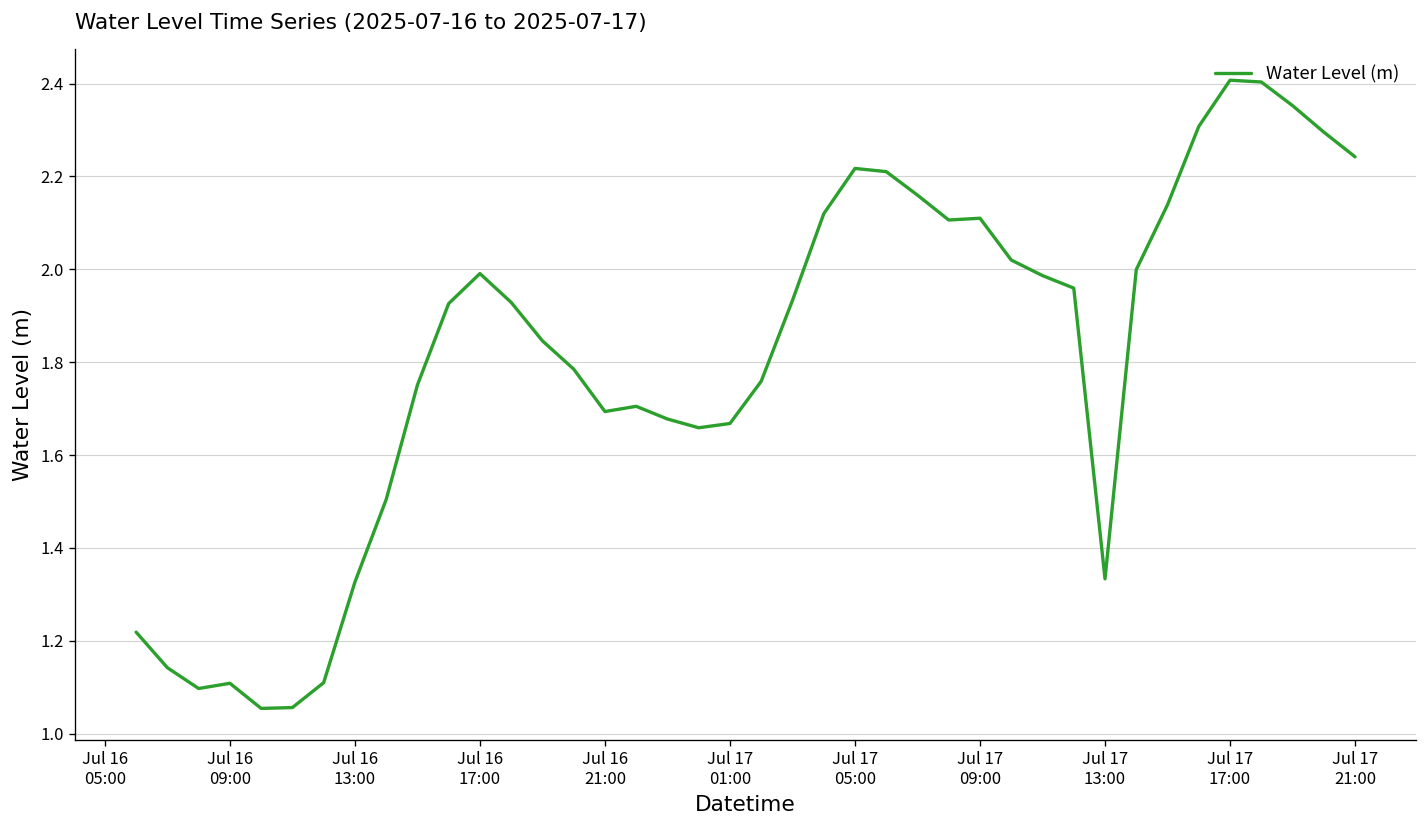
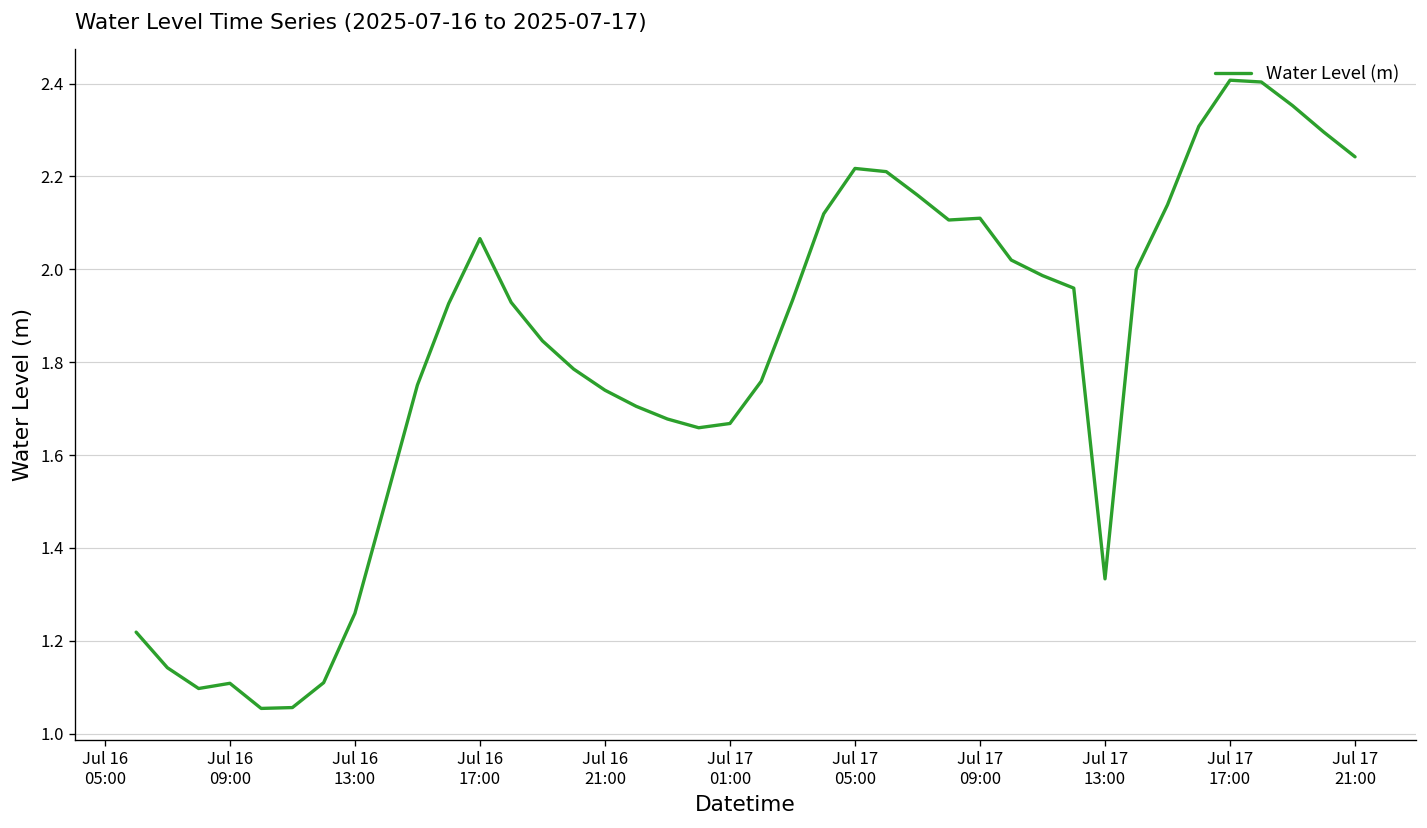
Jul 16 13:00: 1.33 -> 1.26
Jul 16 17:00: 1.99 -> 2.07
Jul 16 21:00: 1.69 -> 1.74
